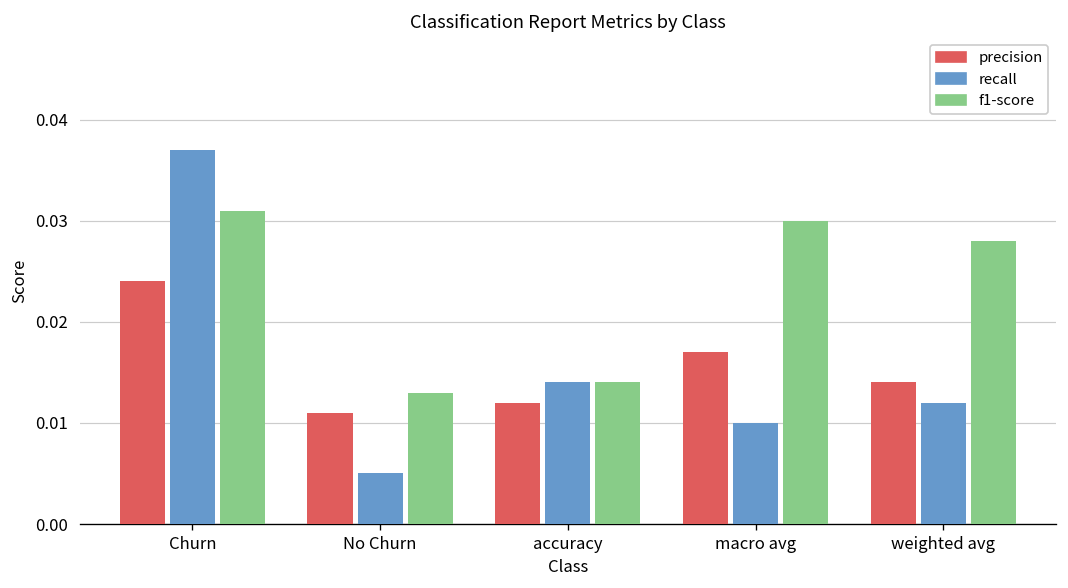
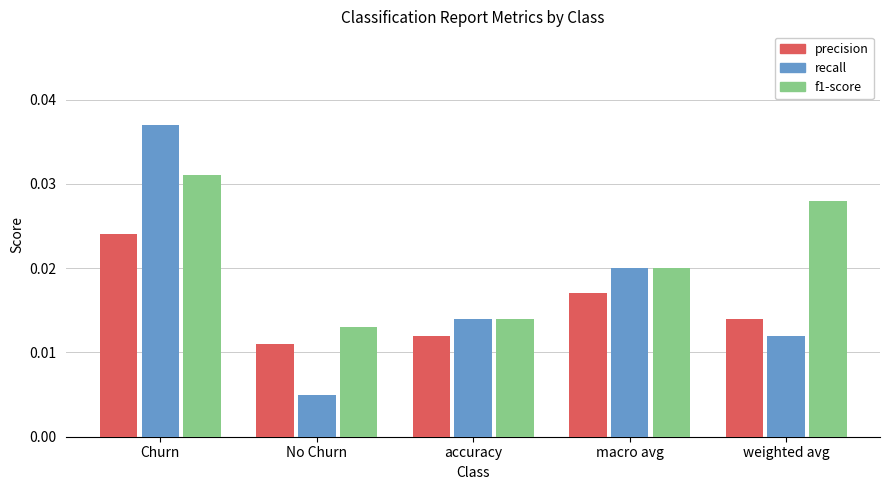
recall, macro avg: 0.01 -> 0.02
f1-score, macro avg: 0.03 -> 0.02
